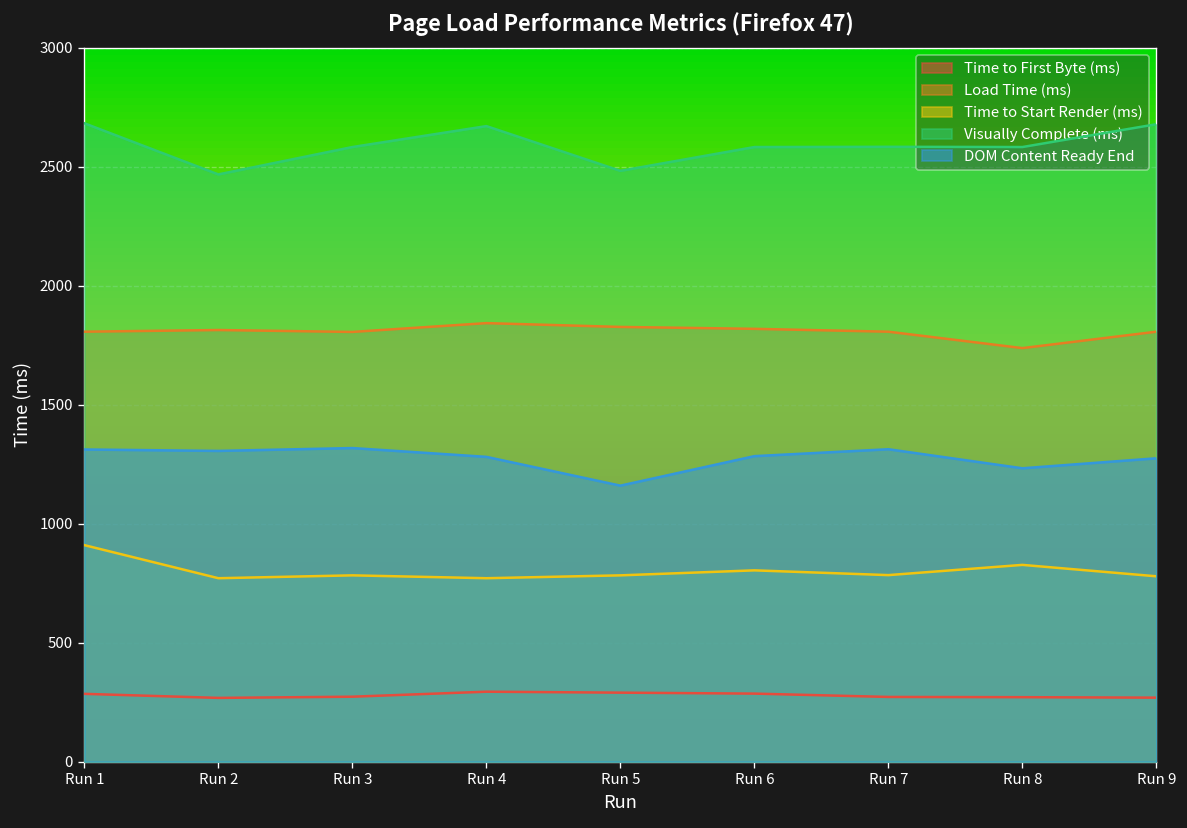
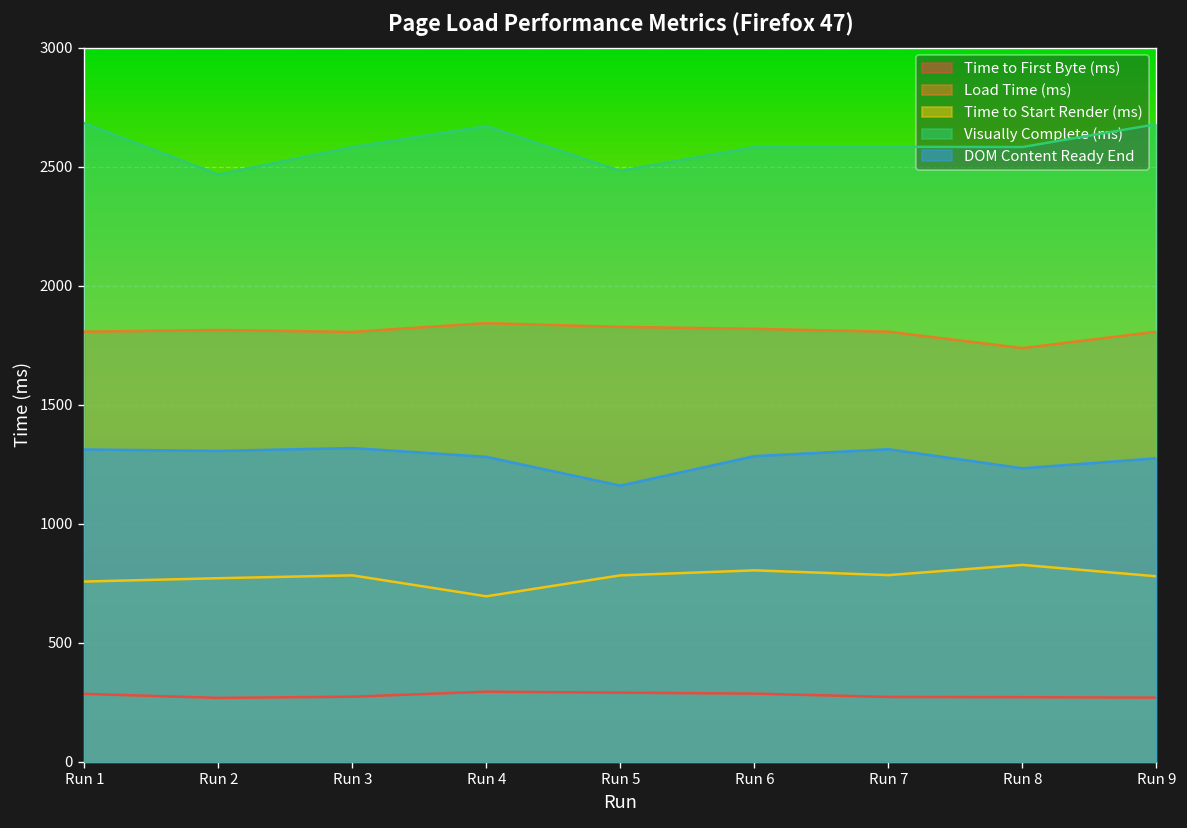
Time to Start Render (ms), Run 1: 910 -> 760
Time to Start Render (ms), Run 4: 770 -> 700
